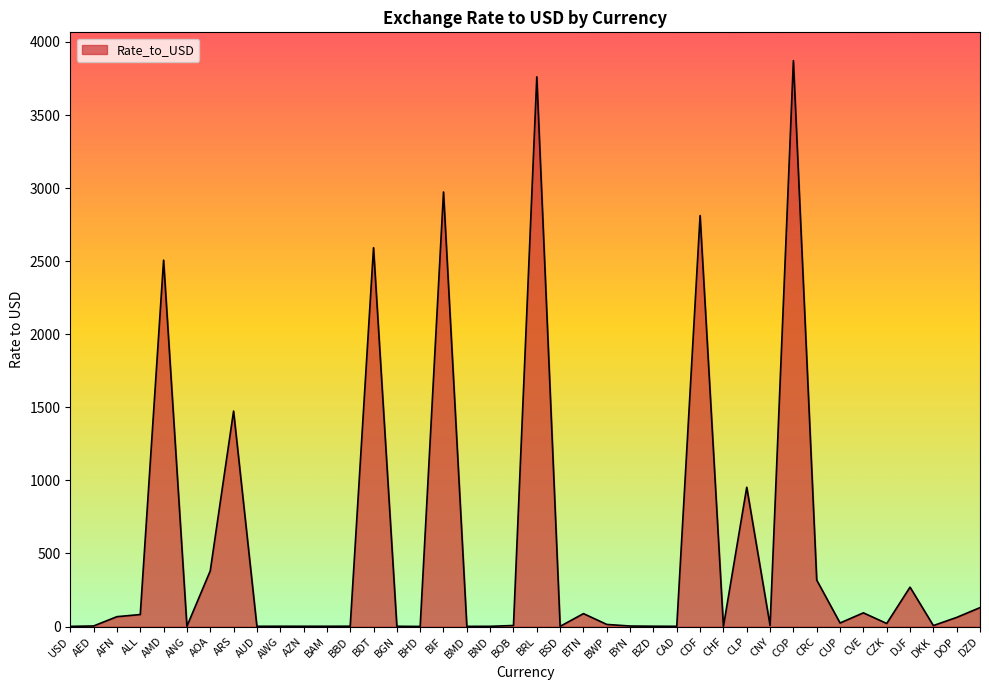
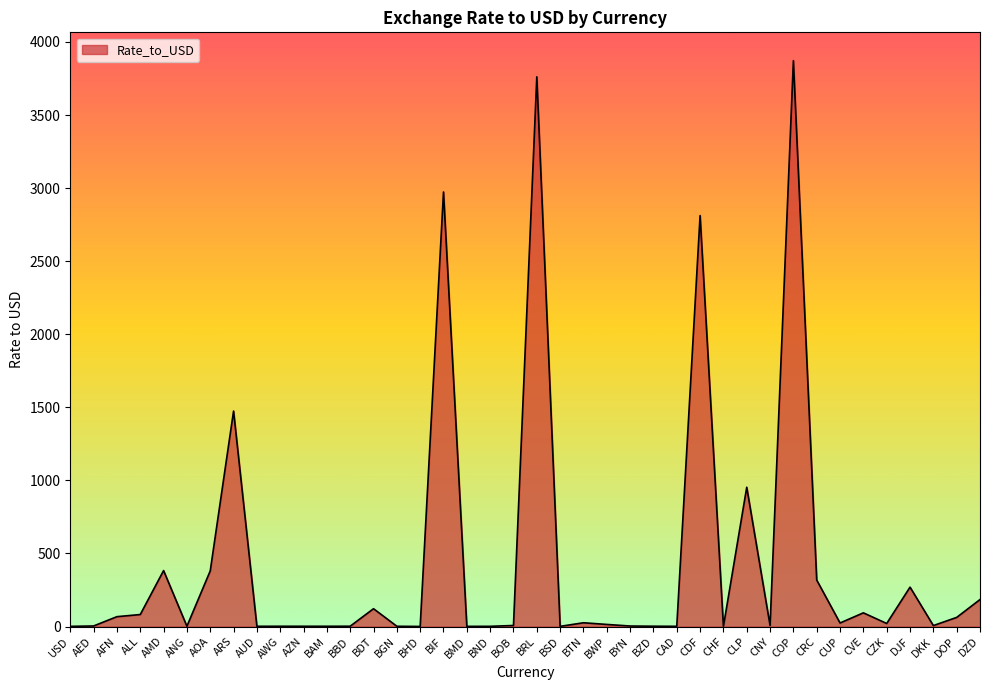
AMD: 2510 -> 380
BDT: 2590 -> 120
BTN: 90 -> 30
DZD: 130 -> 180
